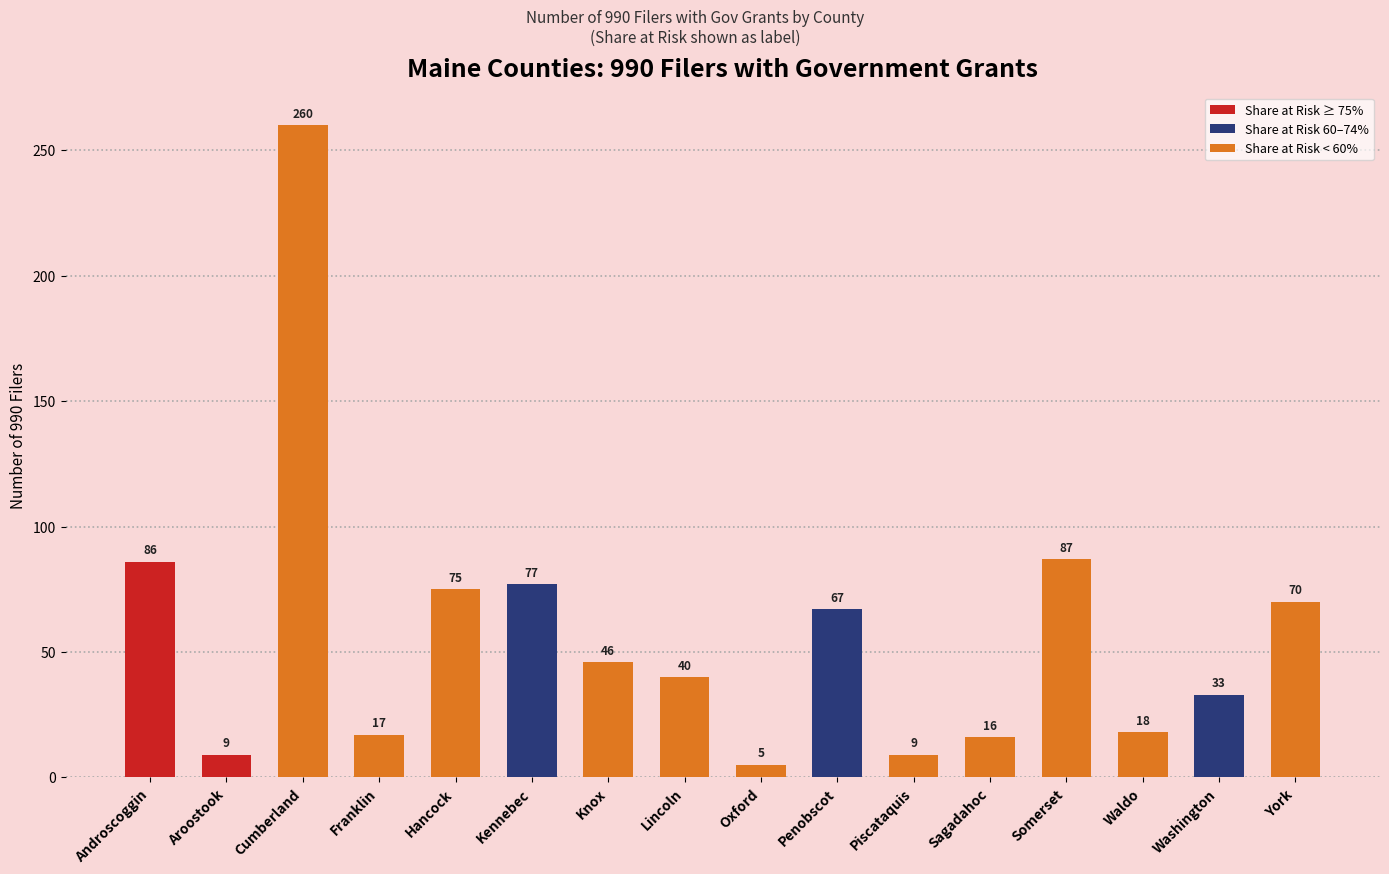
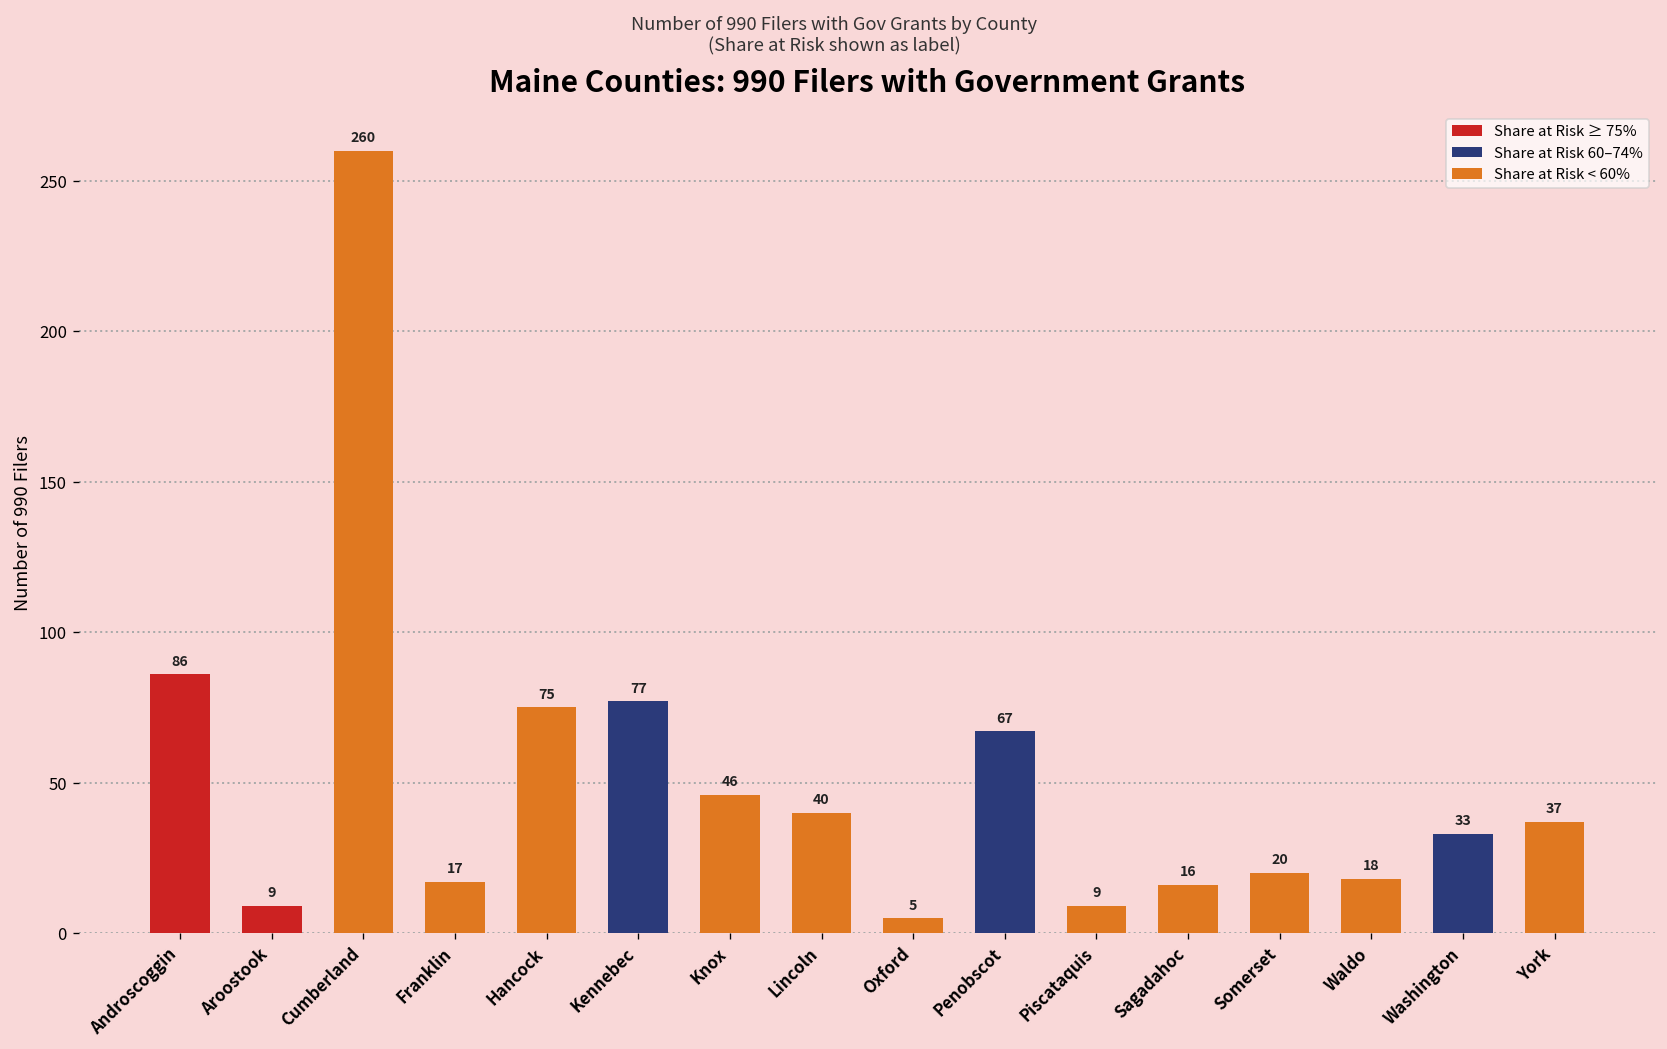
Somerset: 87 -> 20
York: 70 -> 37
